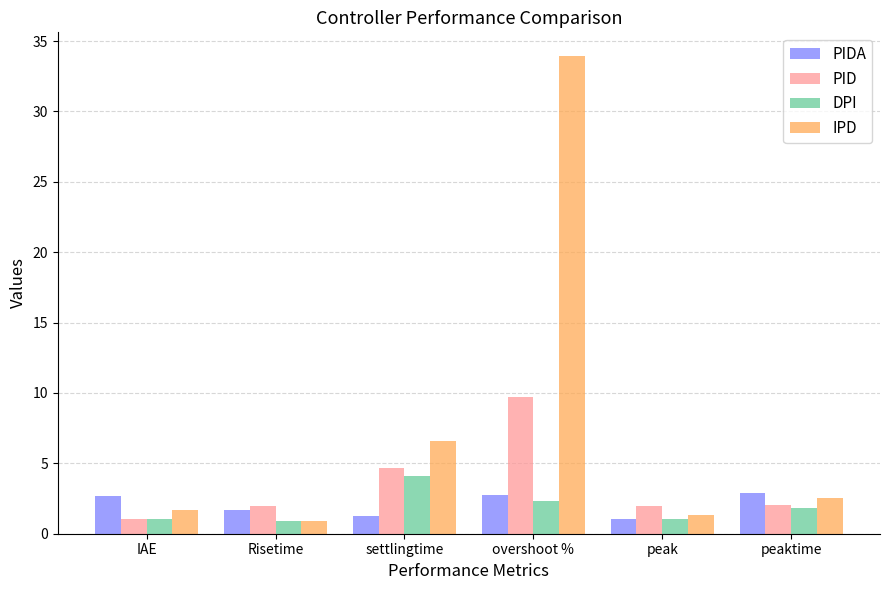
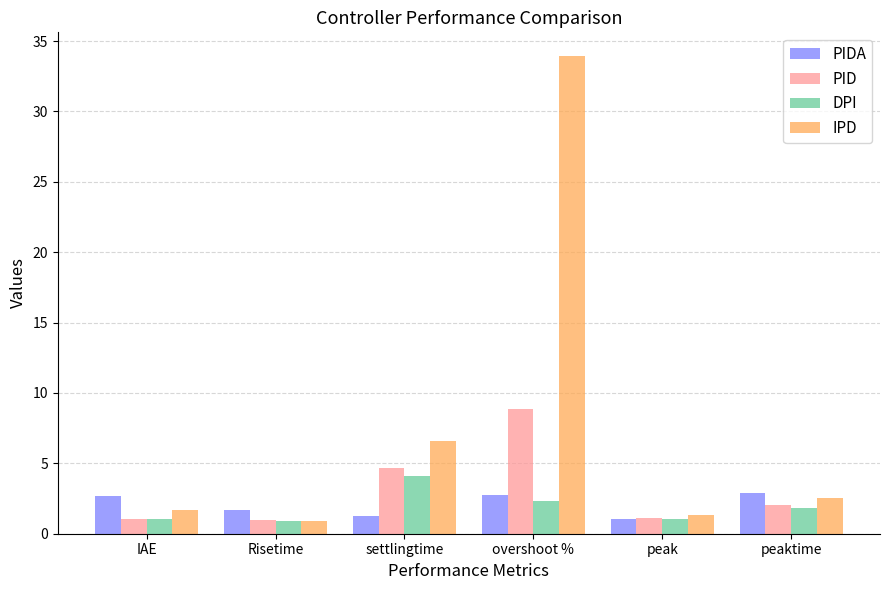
PID, Risetime: 2.0 -> 1.0
PID, overshoot %: 9.7 -> 8.8
PID, peak: 2.0 -> 1.1
